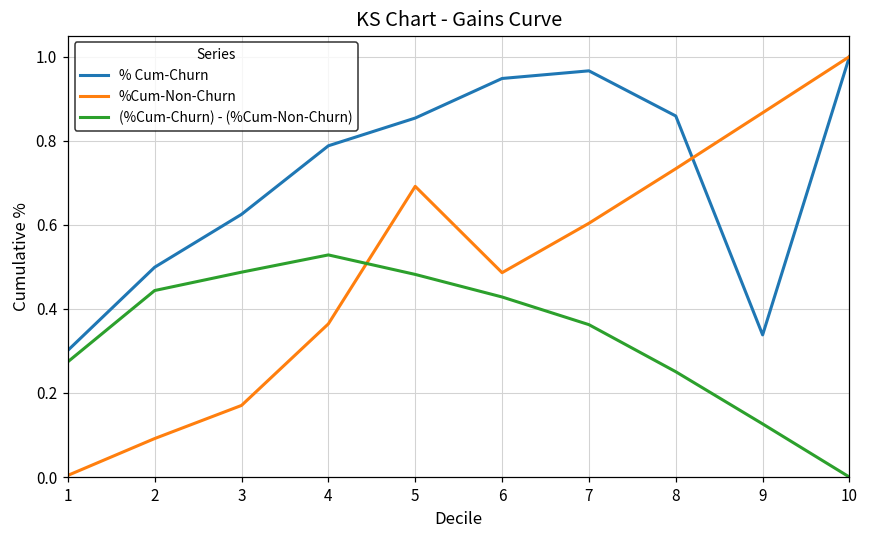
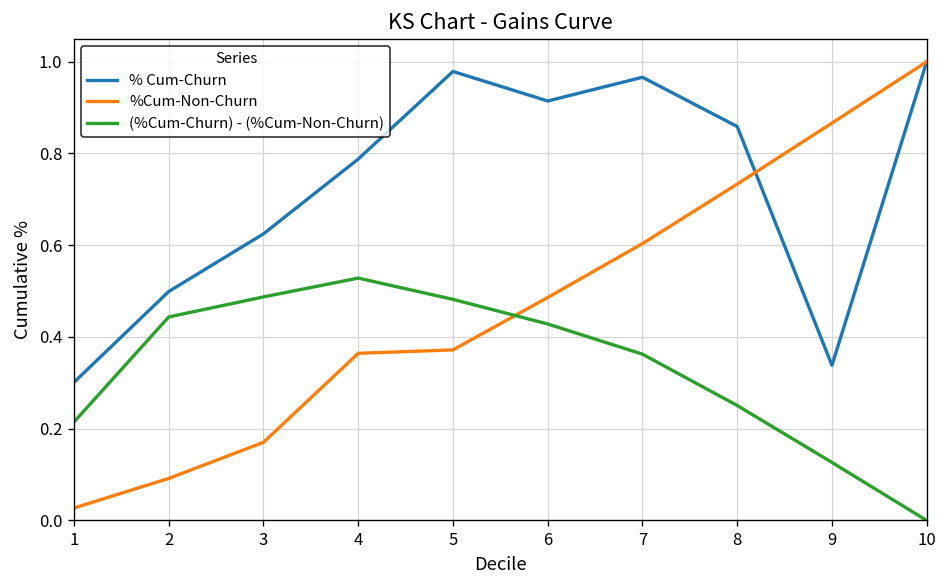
%Cum-Non-Churn, 1: 0.00 -> 0.03
(%Cum-Churn) - (%Cum-Non-Churn), 1: 0.27 -> 0.21
% Cum-Churn, 5: 0.85 -> 0.98
%Cum-Non-Churn, 5: 0.69 -> 0.37
% Cum-Churn, 6: 0.95 -> 0.91
